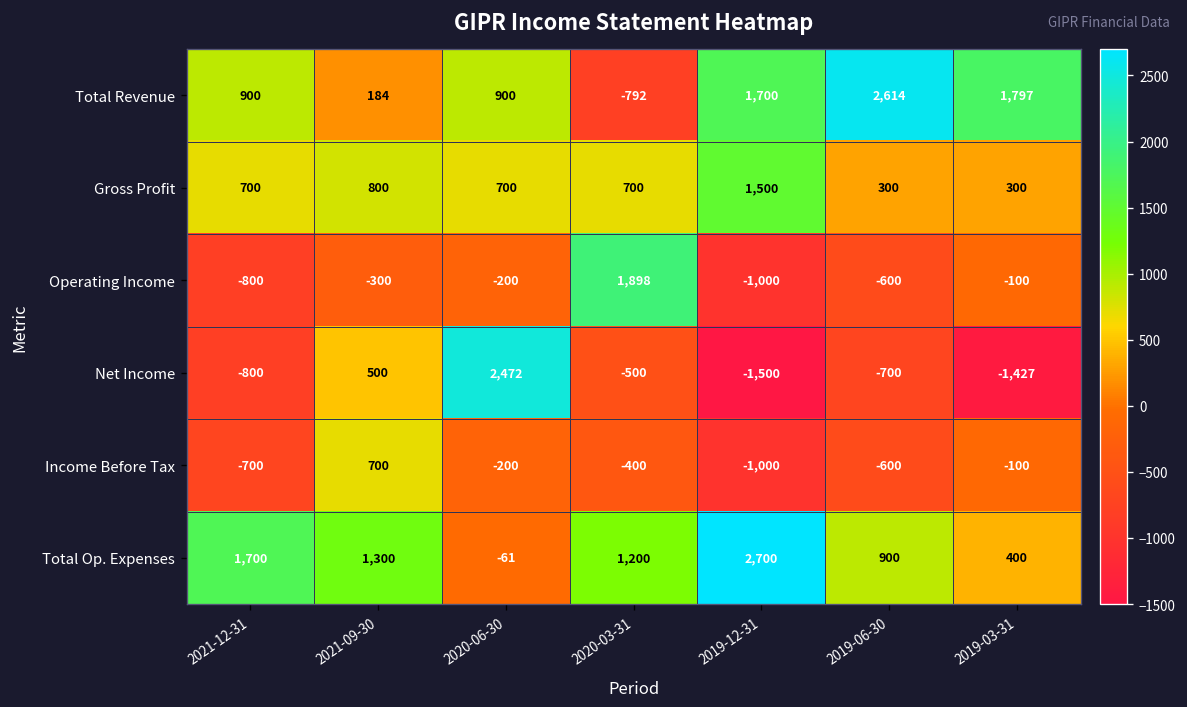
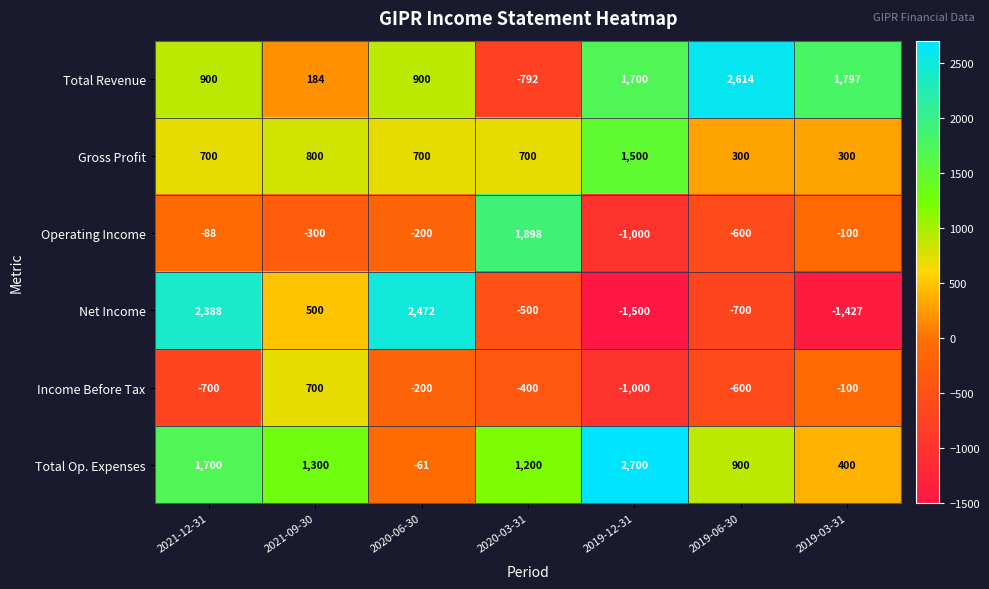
Operating Income, 2021-12-31: -800 -> -88
Net Income, 2021-12-31: -800 -> 2,388
